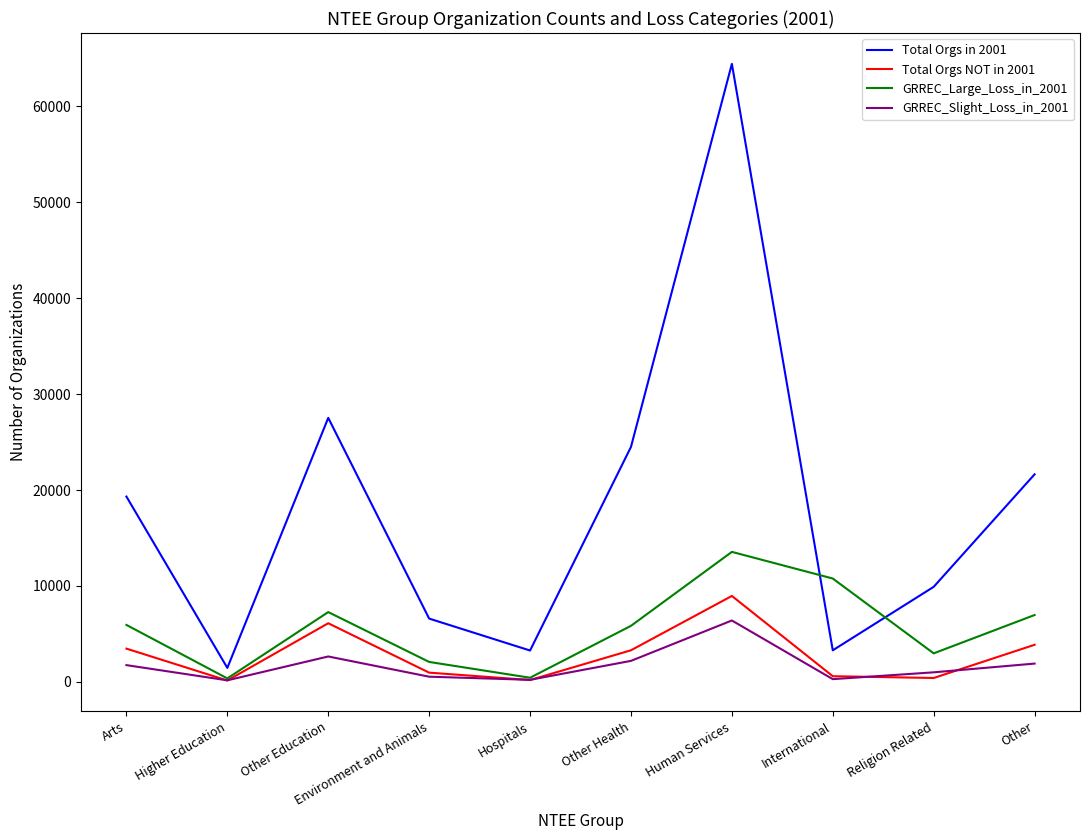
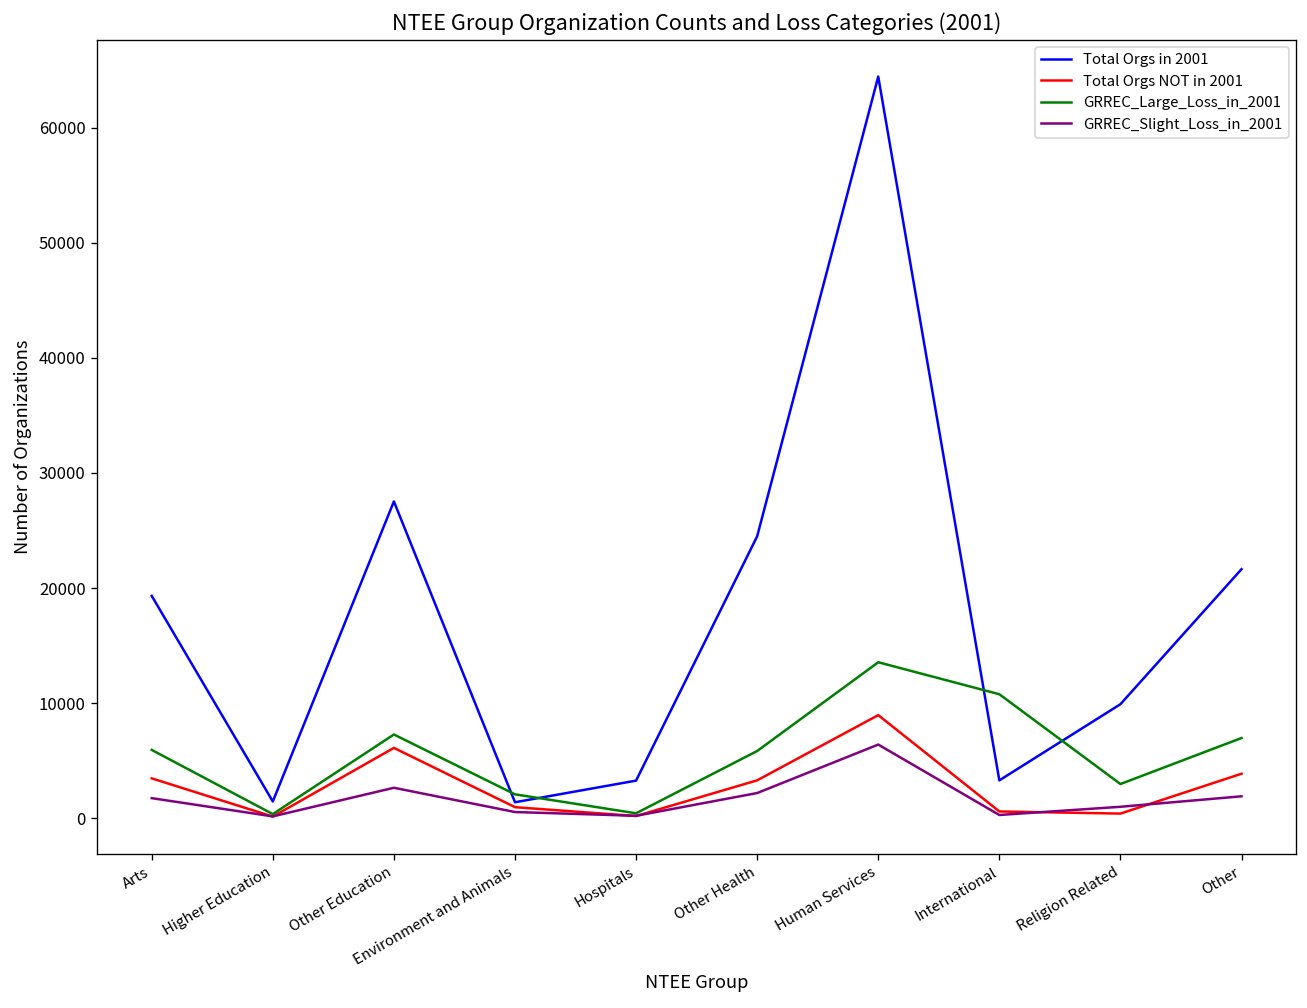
Total Orgs in 2001, Environment and Animals: 7000 -> 1000
